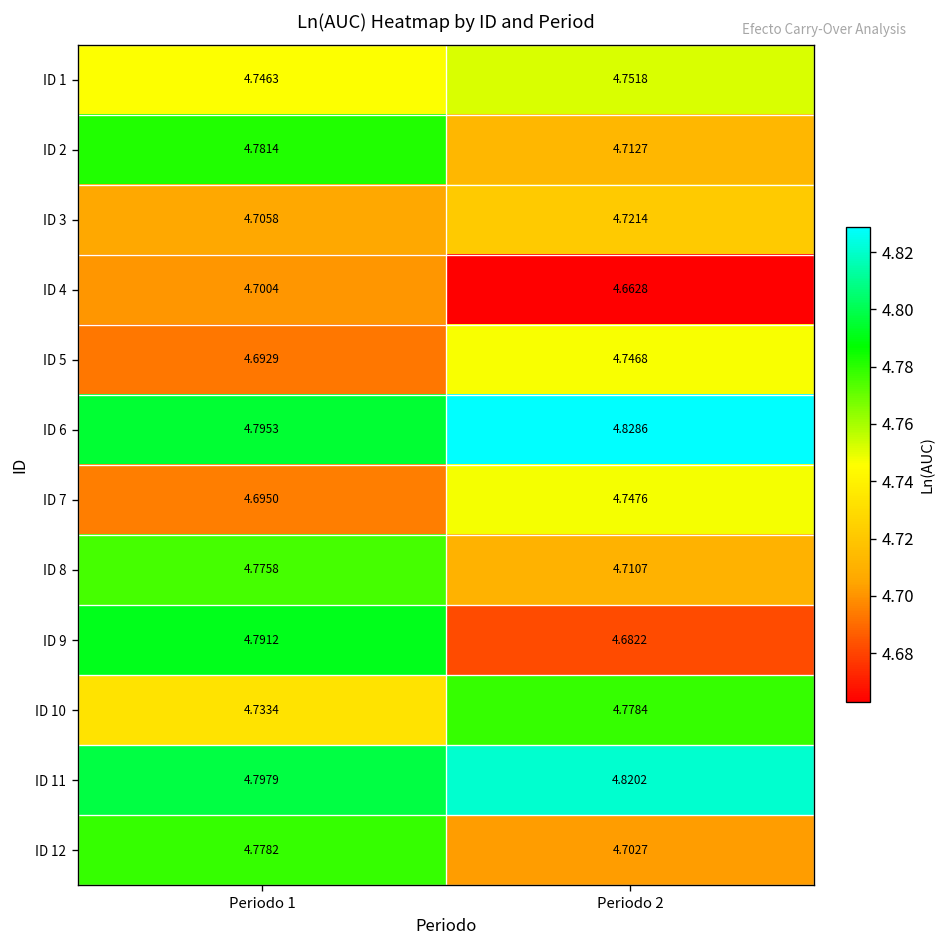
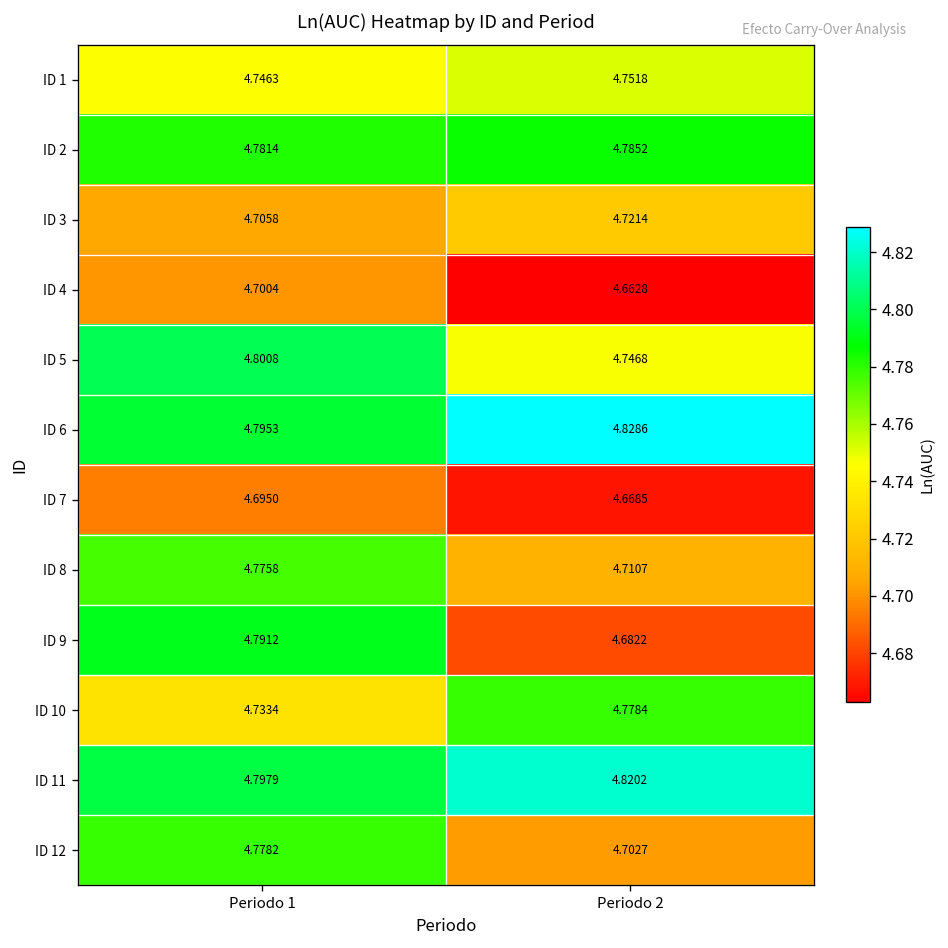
ID 2, Periodo 2: 4.7127 -> 4.7852
ID 5, Periodo 1: 4.6929 -> 4.8008
ID 7, Periodo 2: 4.7476 -> 4.6685
